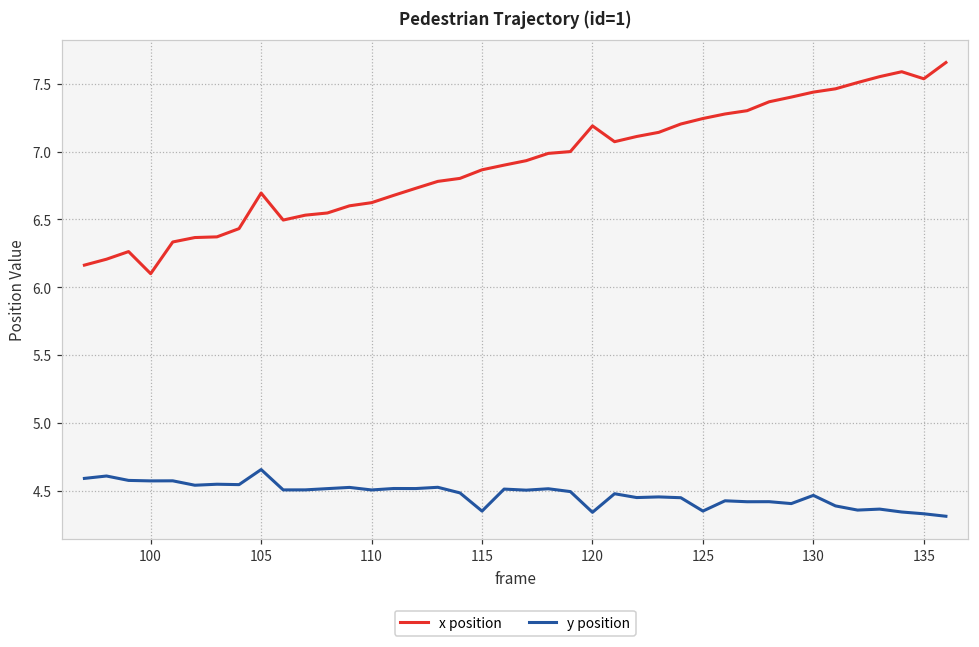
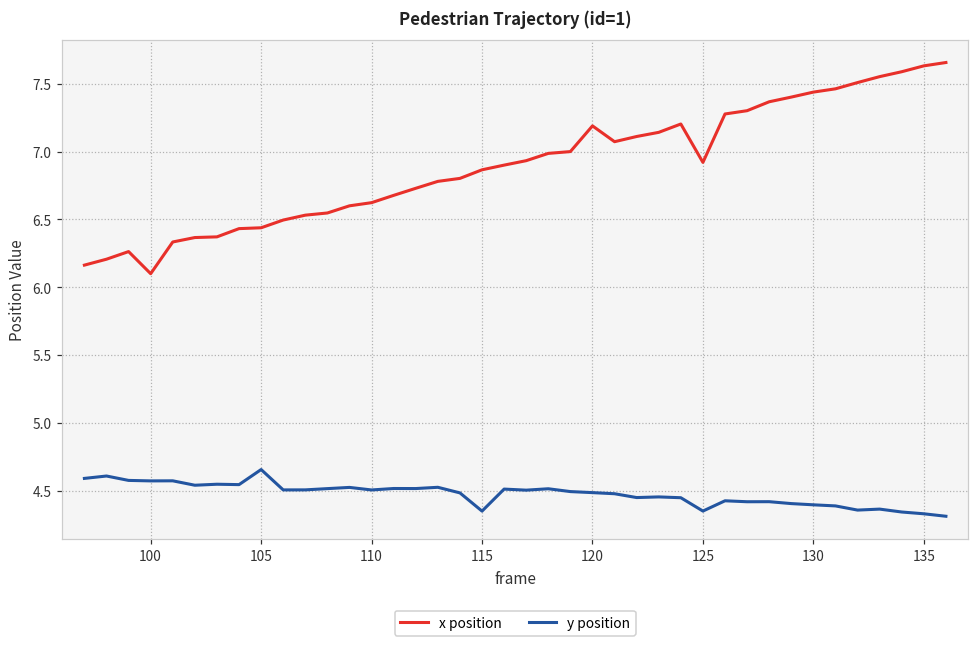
x position, 105: 6.69 -> 6.44
y position, 120: 4.34 -> 4.49
x position, 125: 7.24 -> 6.92
y position, 130: 4.47 -> 4.40
x position, 135: 7.54 -> 7.63
